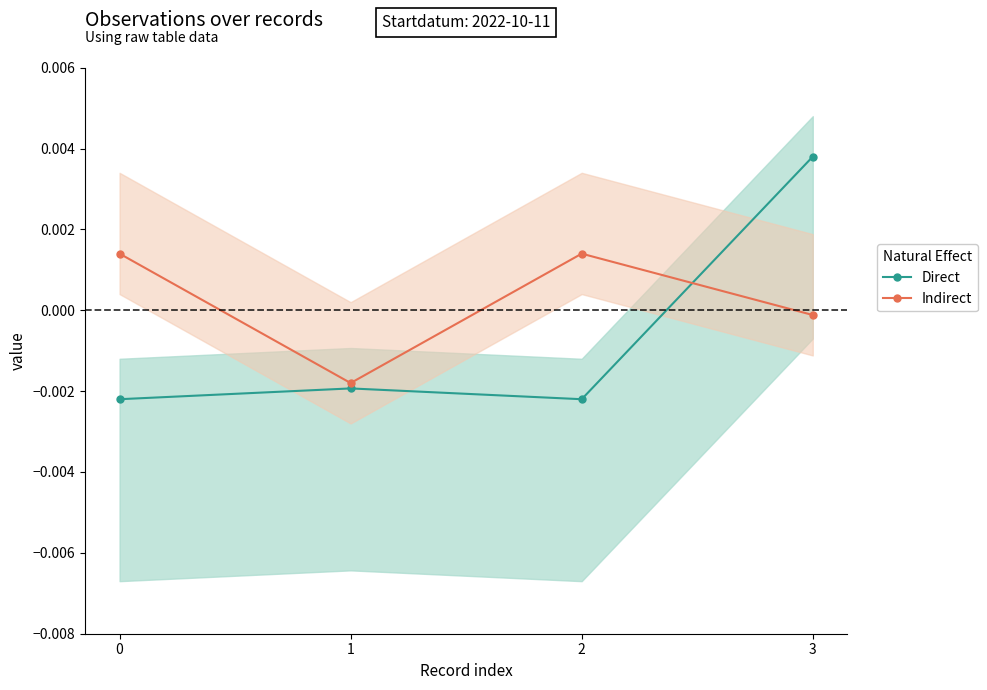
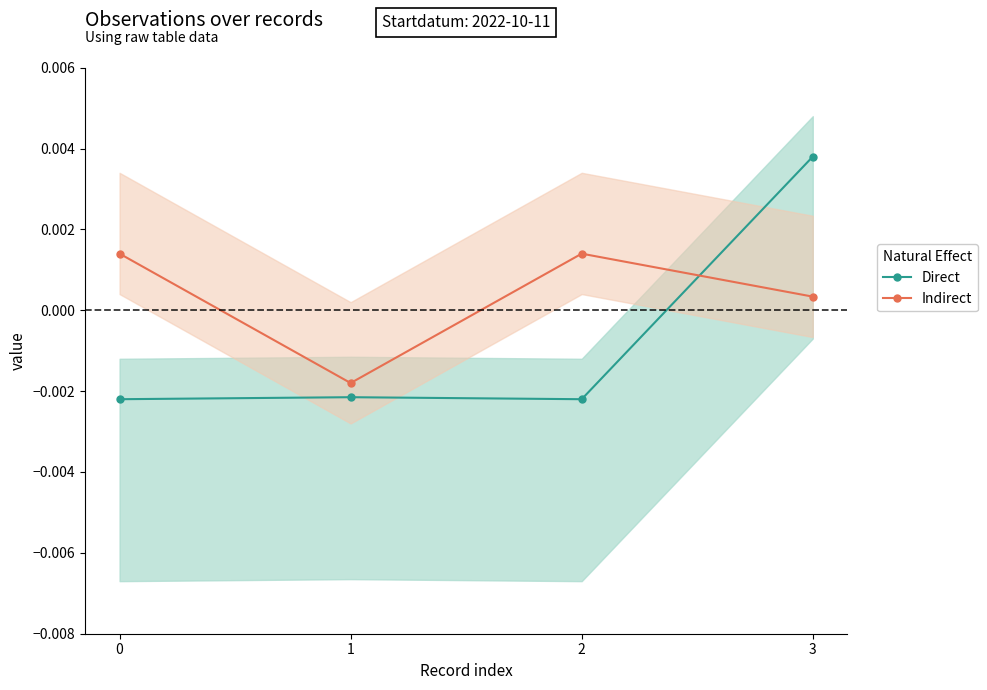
Direct, 1: -0.0019 -> -0.0022
Indirect, 3: -0.0001 -> 0.0003
